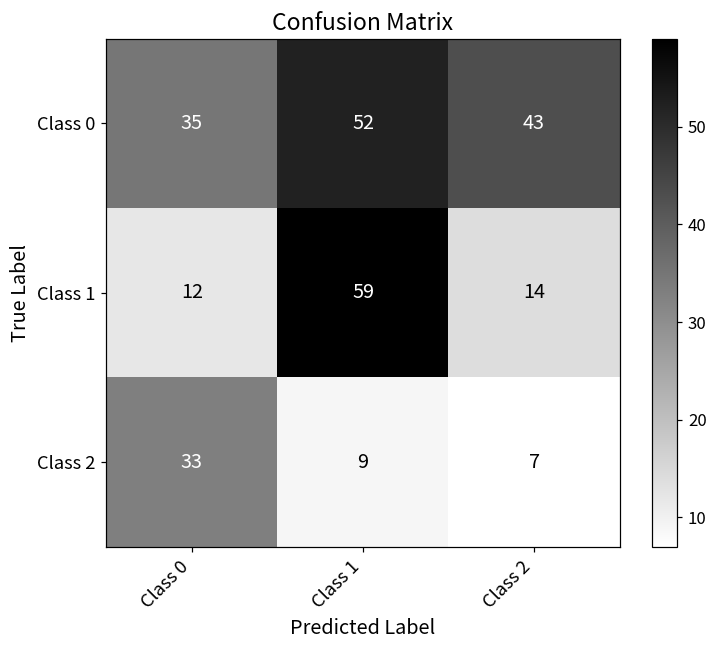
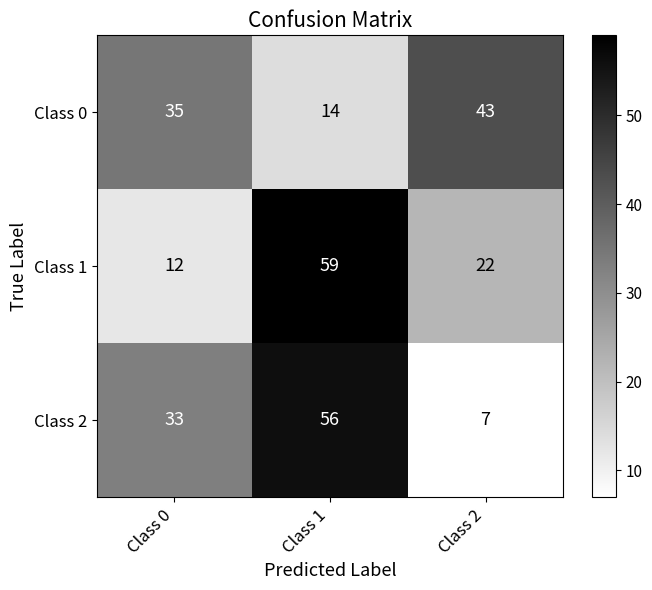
Class 0, Class 1: 52 -> 14
Class 1, Class 2: 14 -> 22
Class 2, Class 1: 9 -> 56
